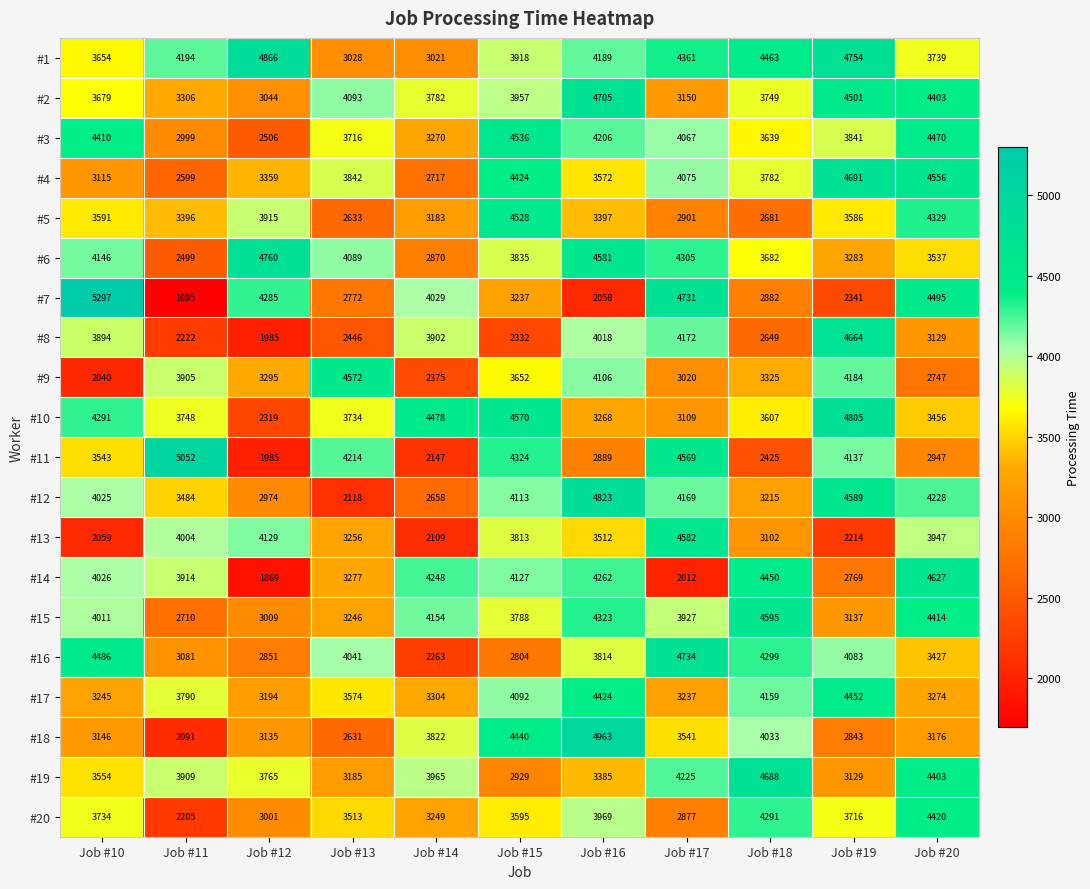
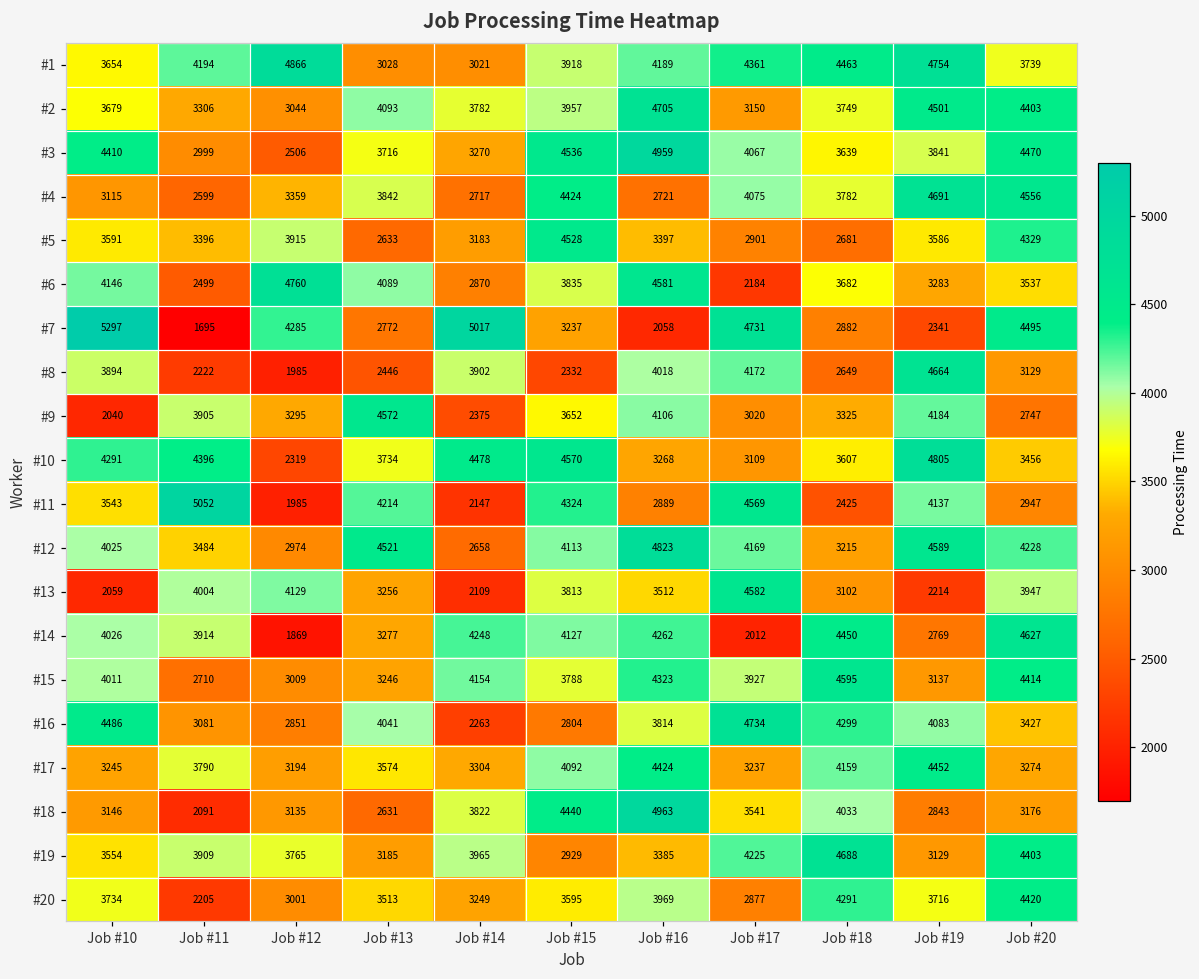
#3, Job #16: 4206 -> 4959
#4, Job #16: 3572 -> 2721
#6, Job #17: 4305 -> 2184
#7, Job #14: 4029 -> 5017
#10, Job #11: 3748 -> 4396
#12, Job #13: 2118 -> 4521
